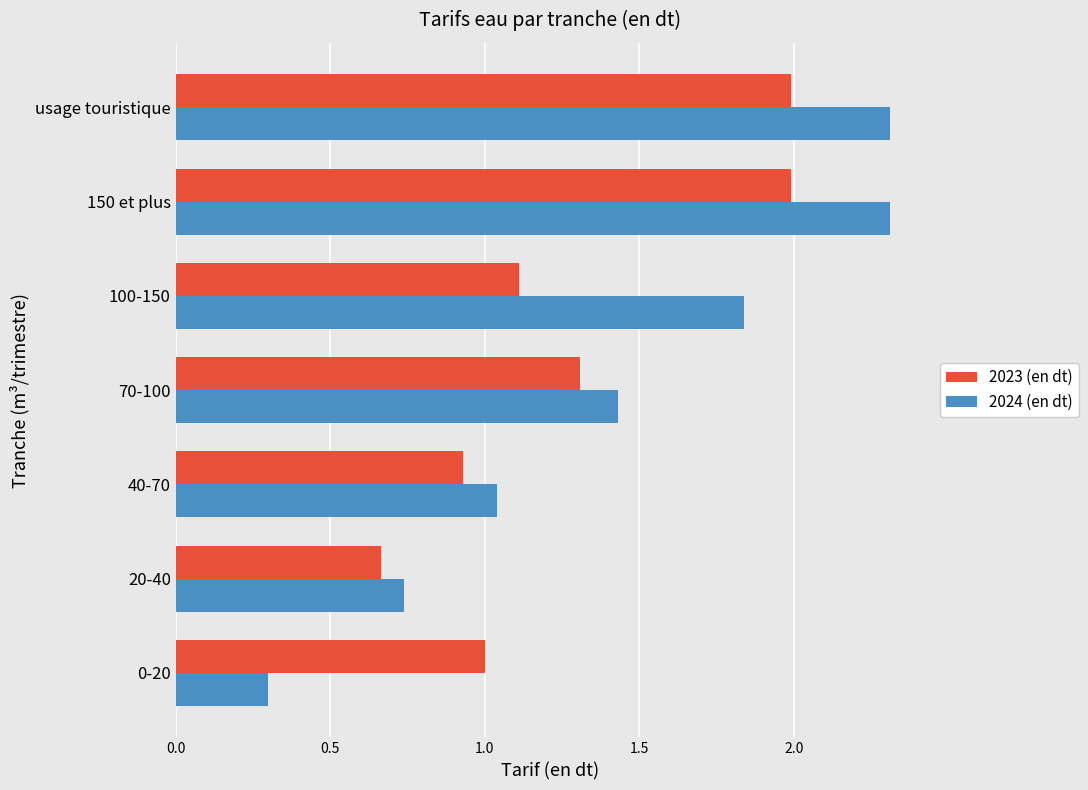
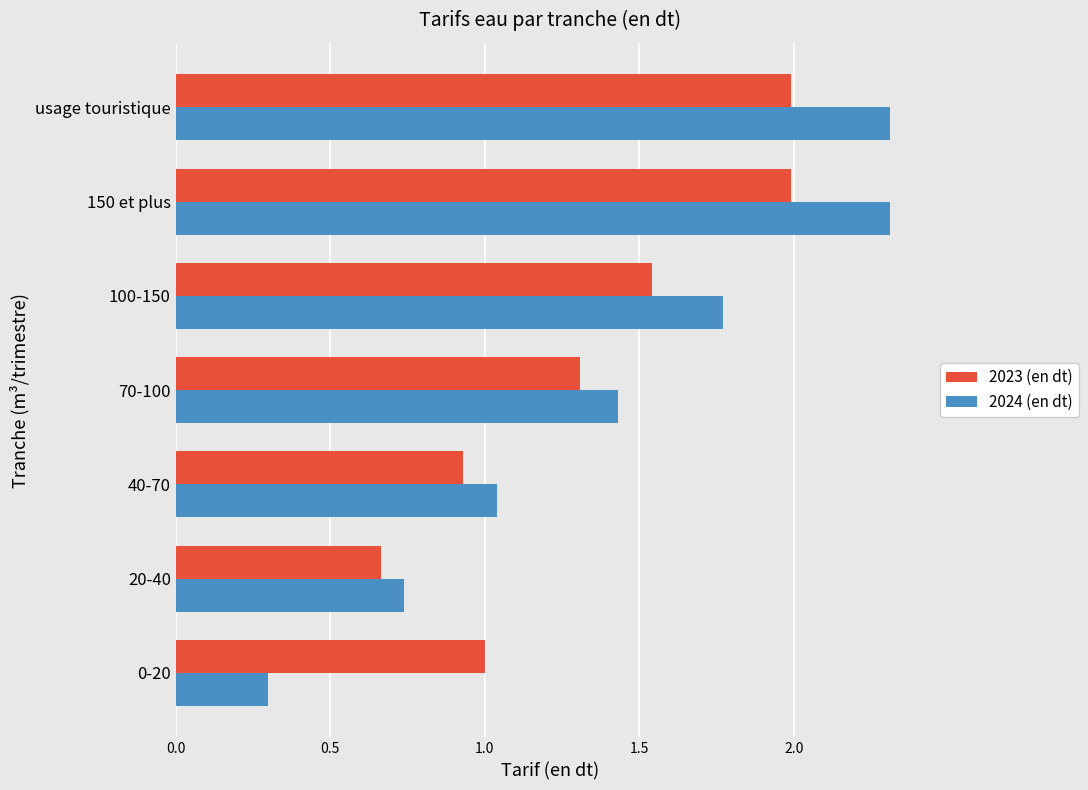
2023 (en dt), 100-150: 1.11 -> 1.54
2024 (en dt), 100-150: 1.84 -> 1.77
